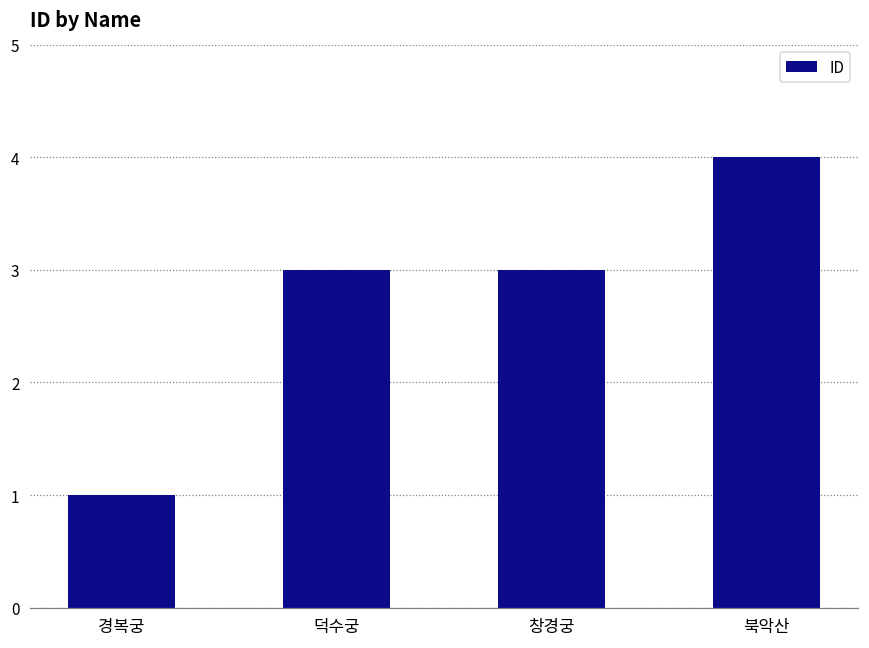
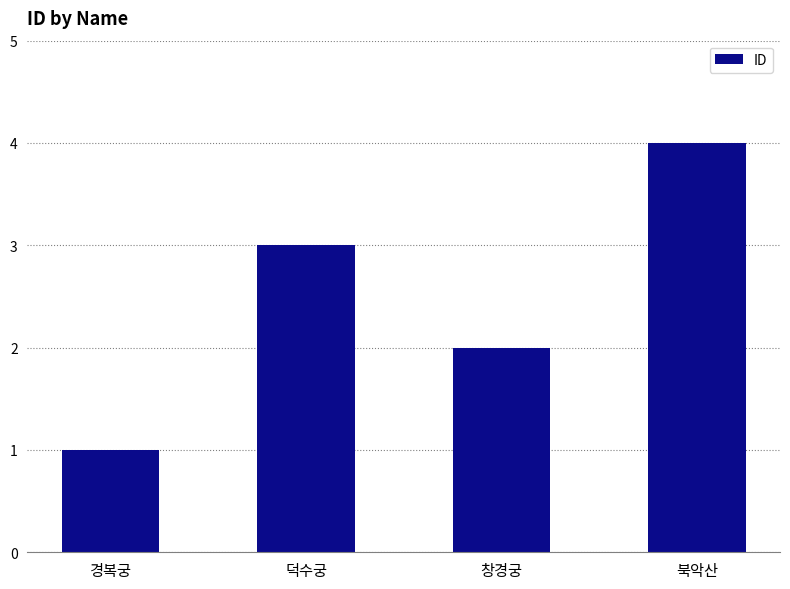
창경궁: 3 -> 2
